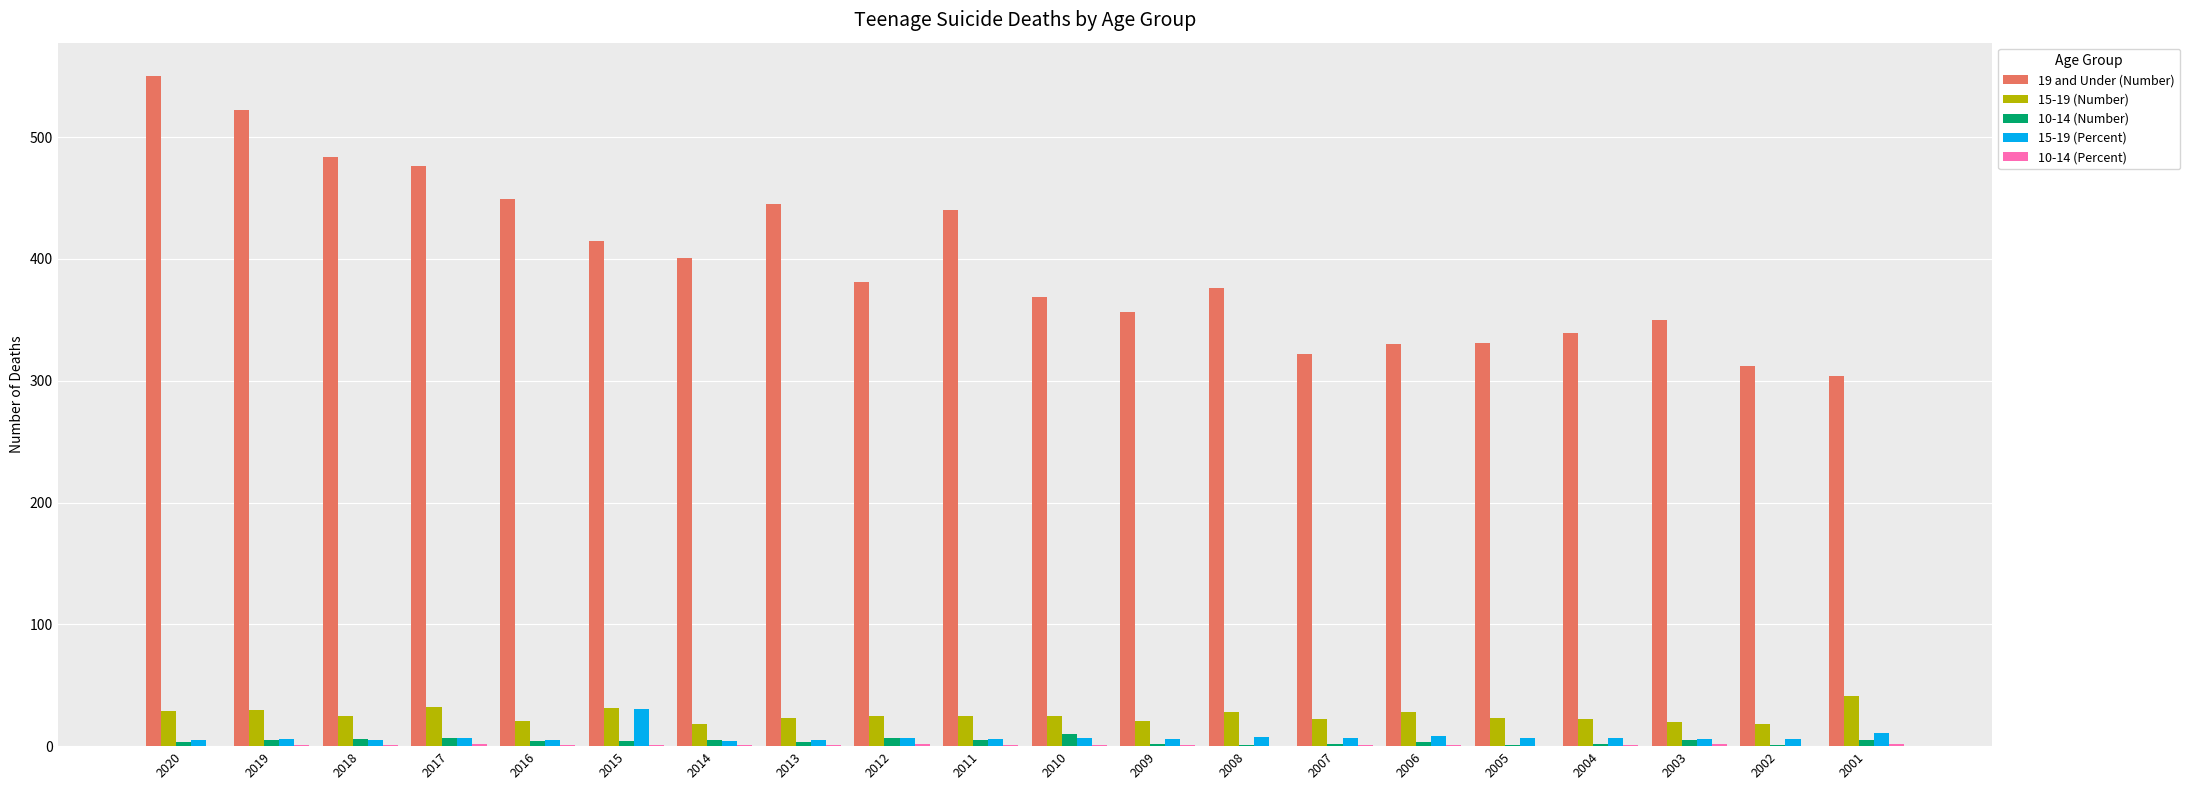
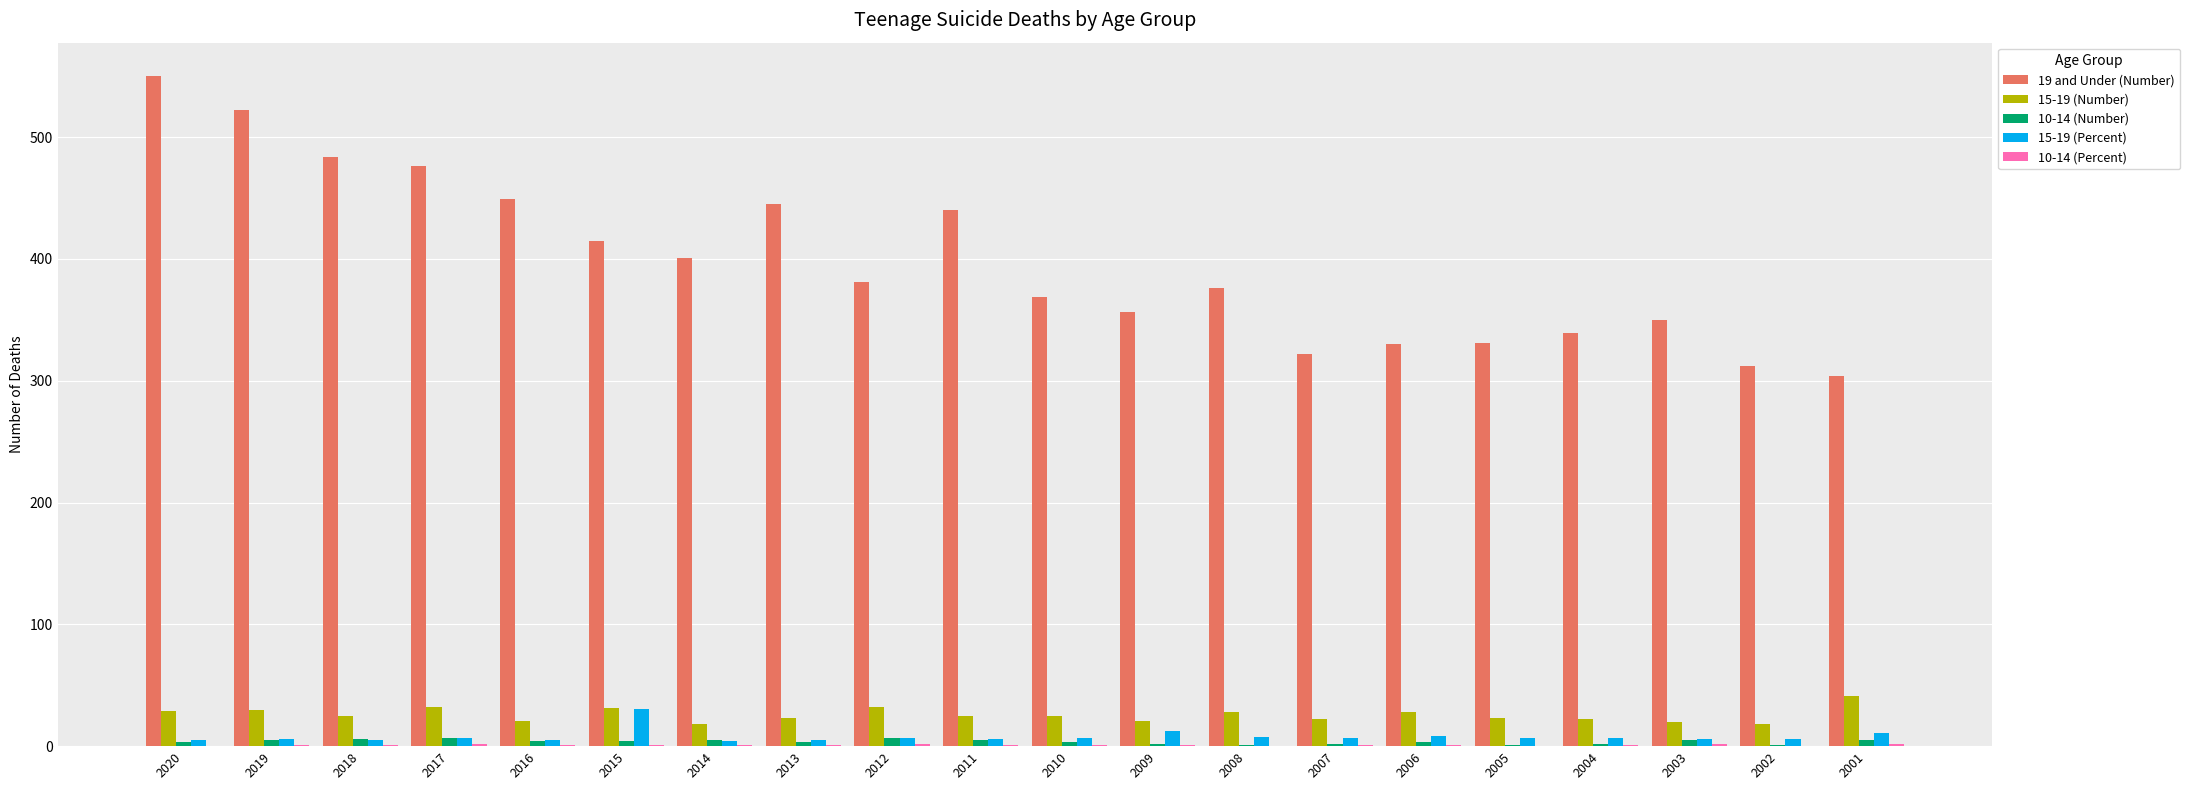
15-19 (Number), 2012: 25 -> 32
10-14 (Number), 2010: 10 -> 3
15-19 (Percent), 2009: 6 -> 13
